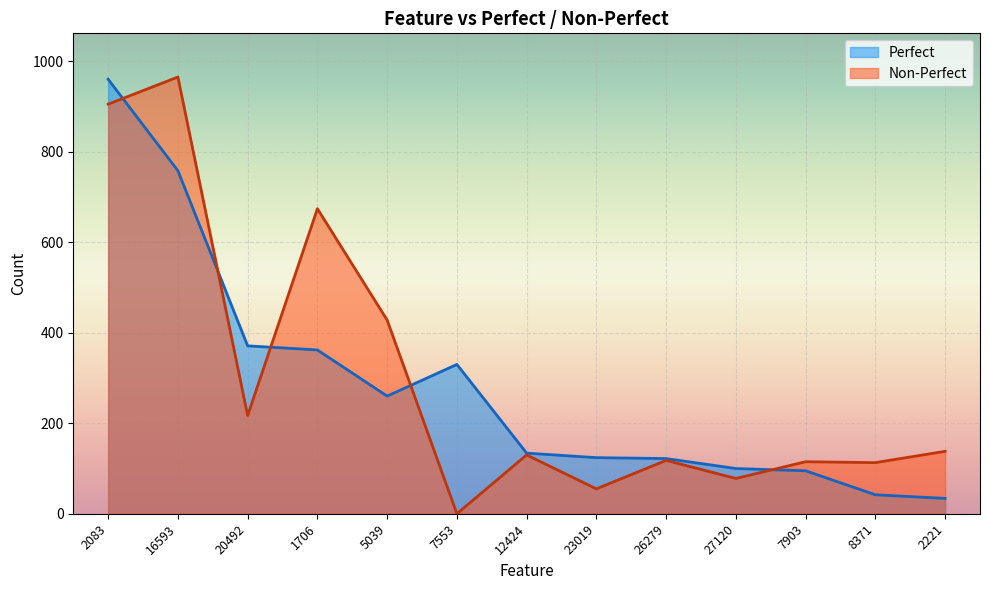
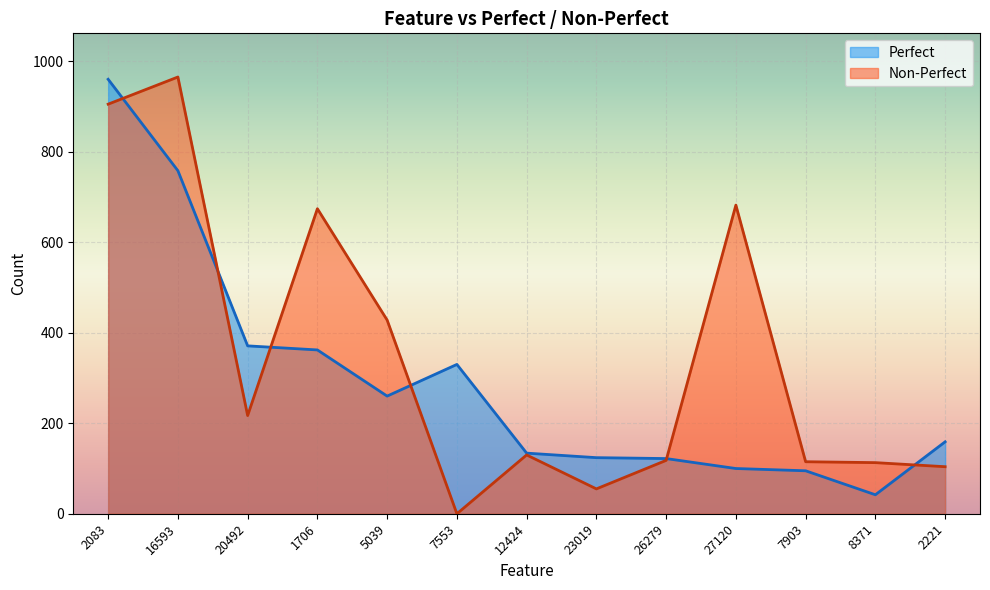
Non-Perfect, 27120: 80 -> 680
Perfect, 2221: 30 -> 160
Non-Perfect, 2221: 140 -> 100
